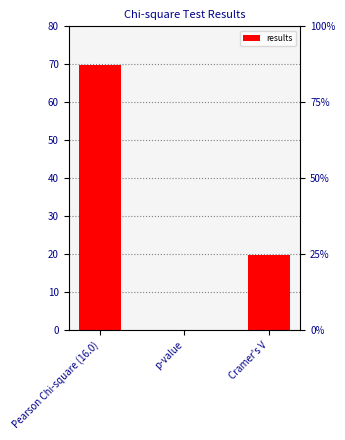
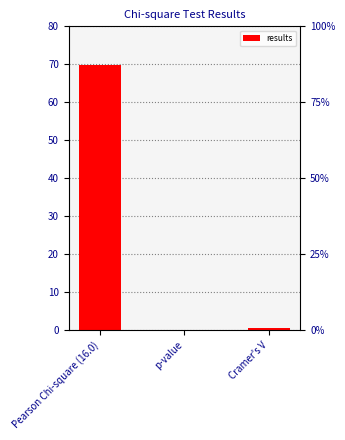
Cramer's V: 20 -> 1
